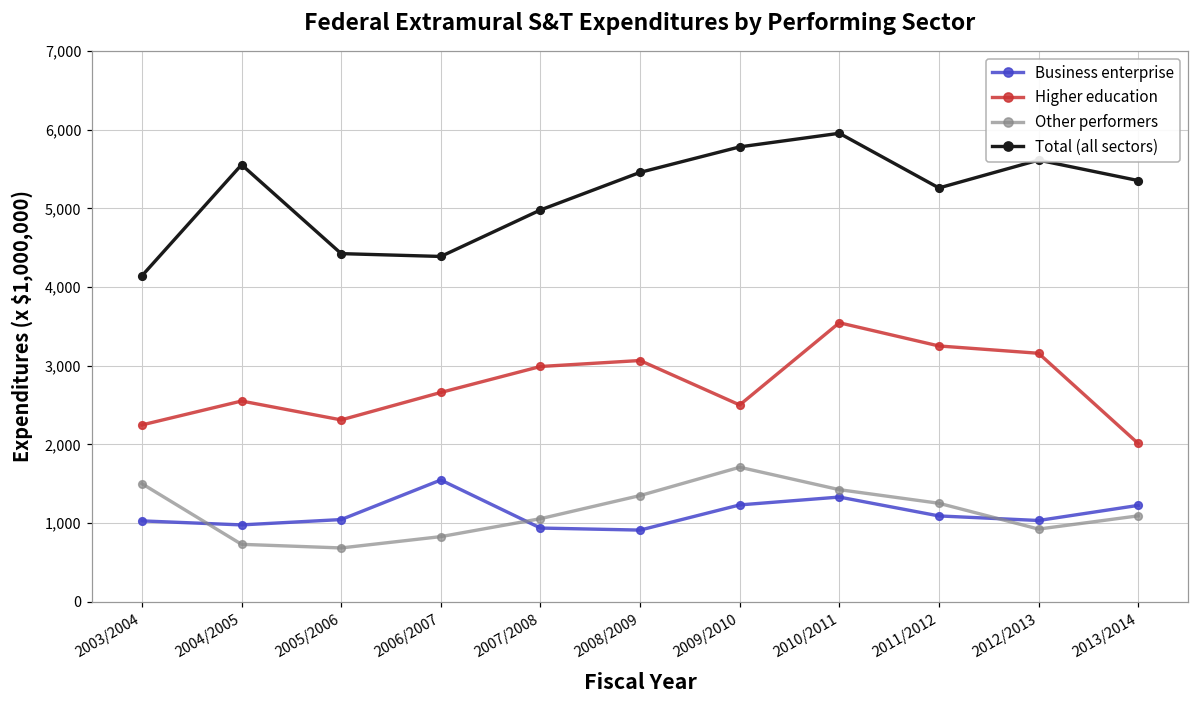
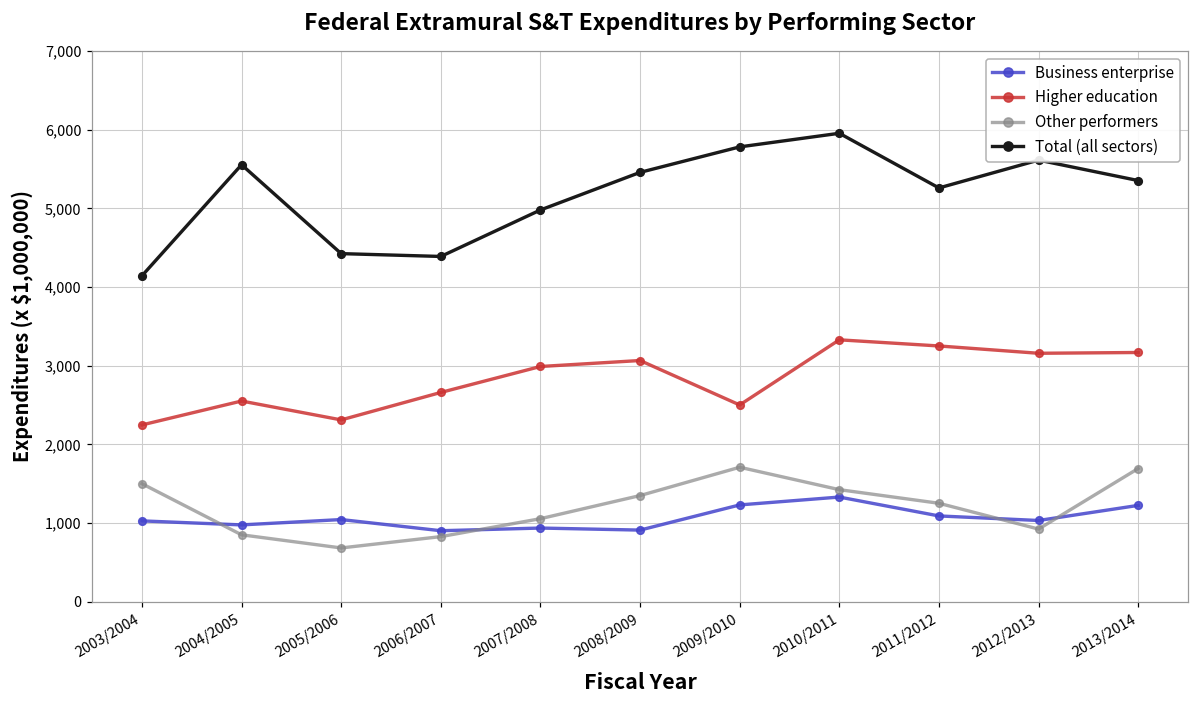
Other performers, 2004/2005: 700 -> 900
Business enterprise, 2006/2007: 1,500 -> 900
Higher education, 2010/2011: 3,500 -> 3,300
Higher education, 2013/2014: 2,000 -> 3,200
Other performers, 2013/2014: 1,100 -> 1,700
